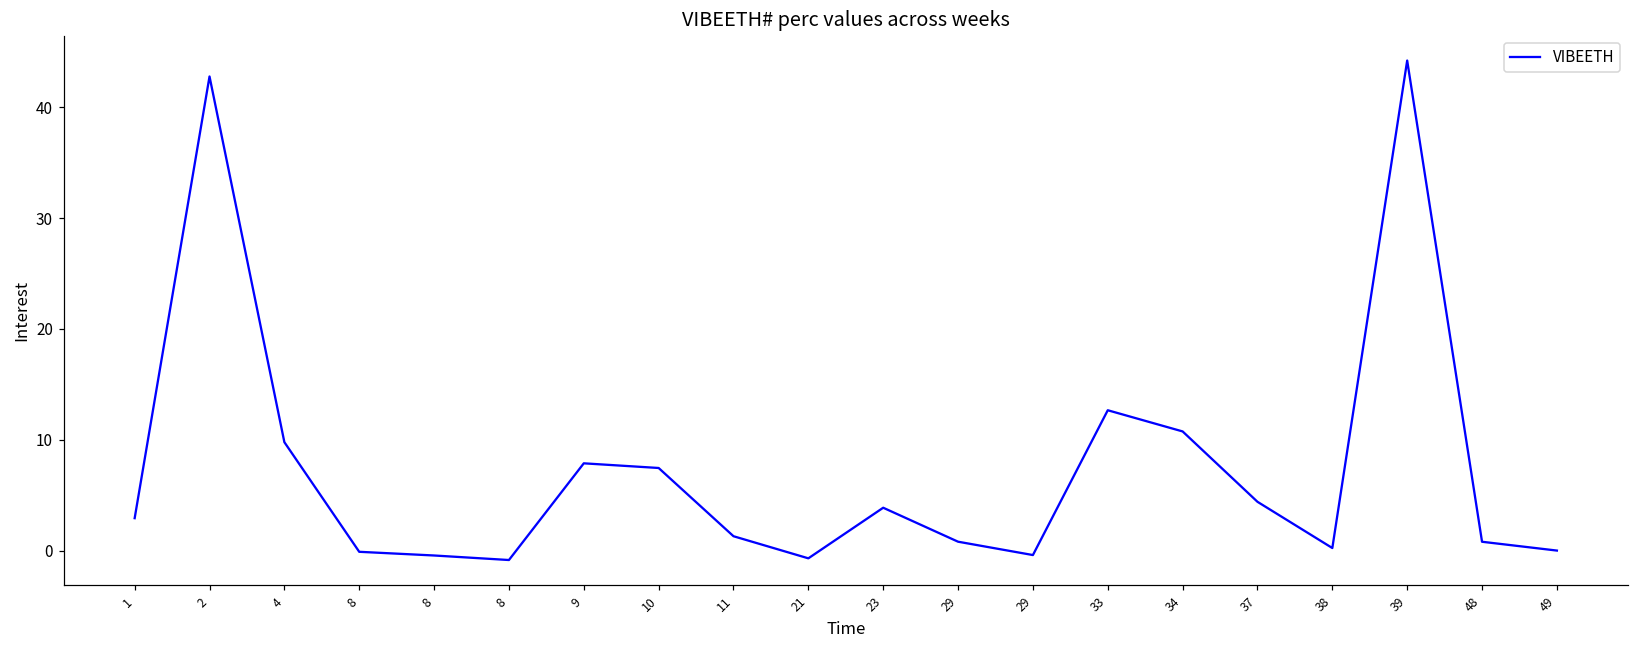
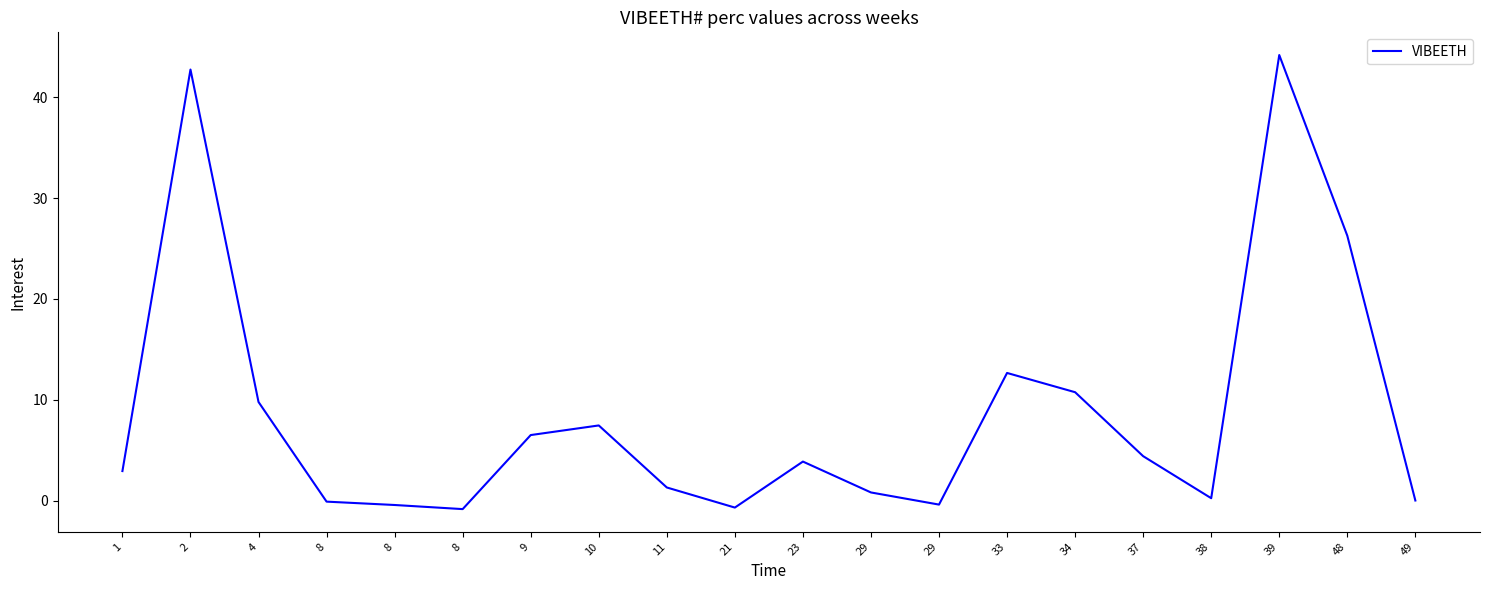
9: 7.9 -> 6.5
48: 0.8 -> 26.3
